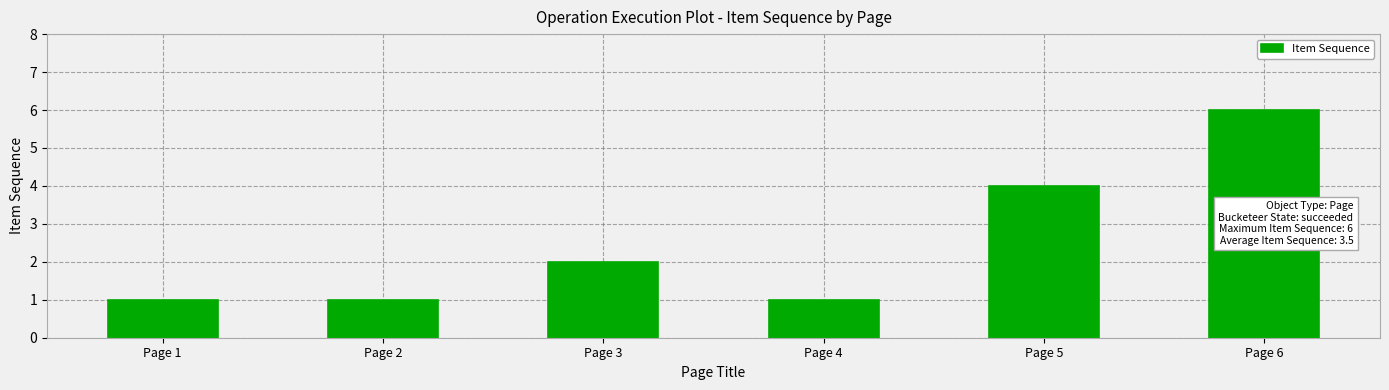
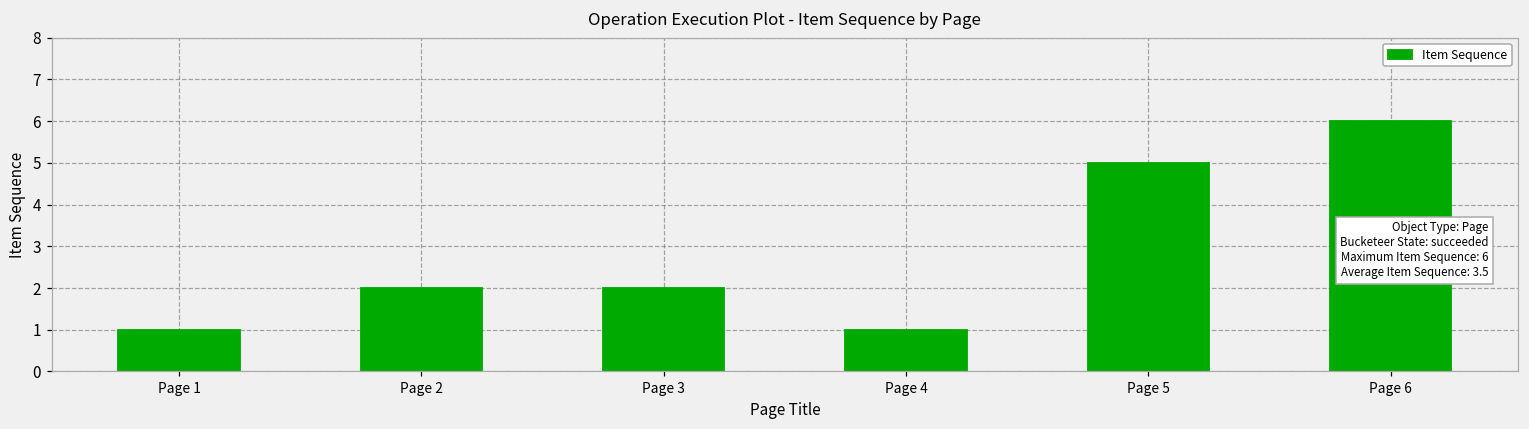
Page 2: 1 -> 2
Page 5: 4 -> 5
